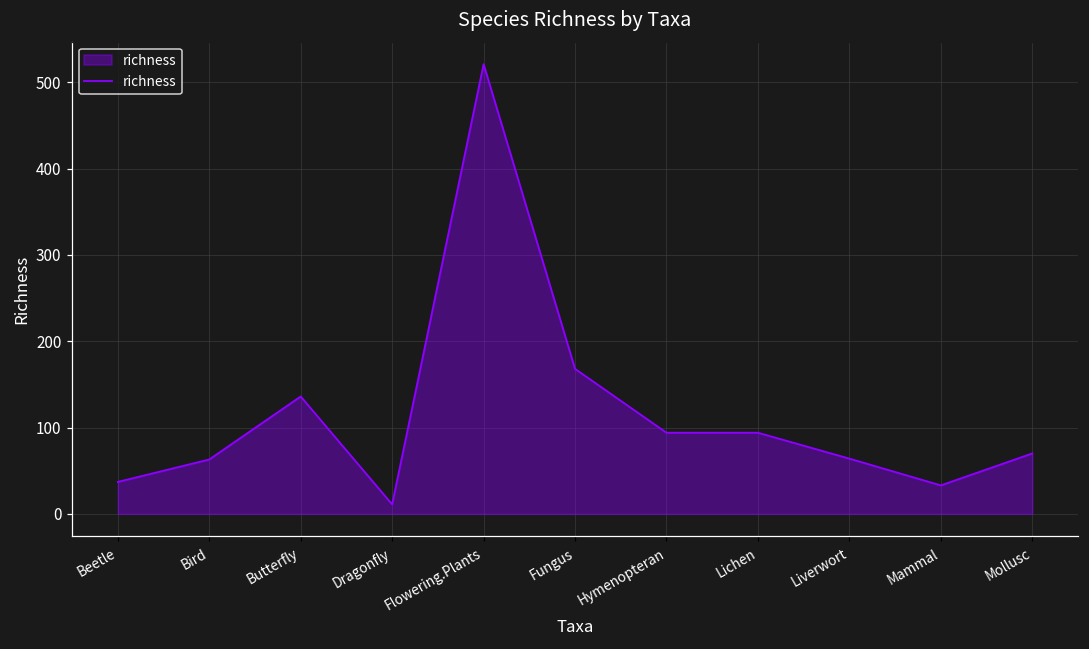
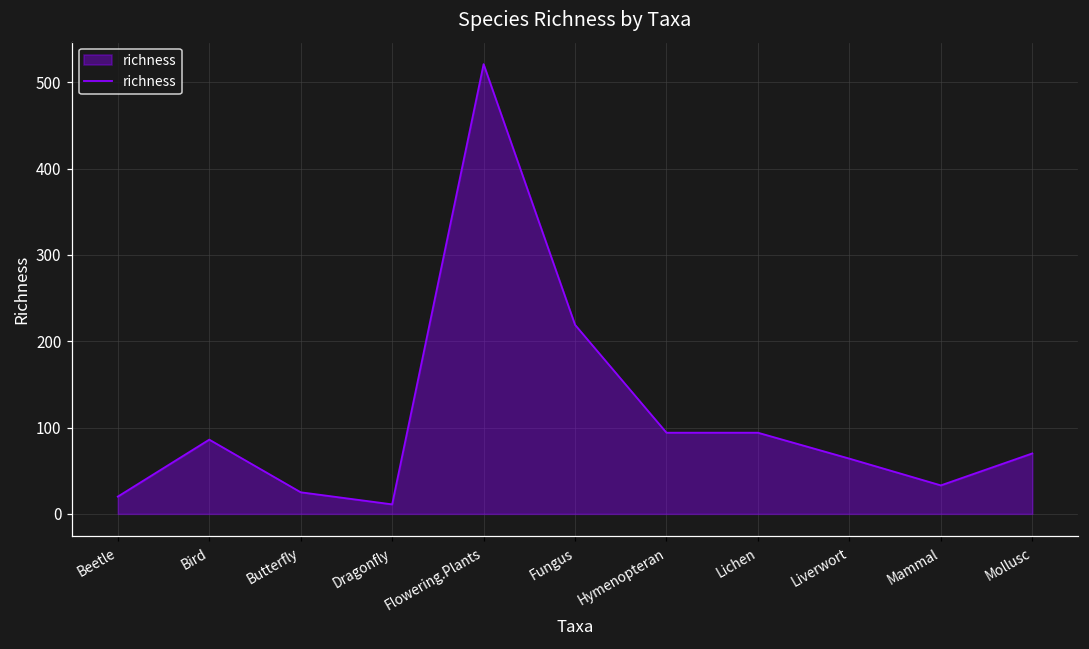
Beetle: 40 -> 20
Bird: 60 -> 90
Butterfly: 140 -> 30
Fungus: 170 -> 220
